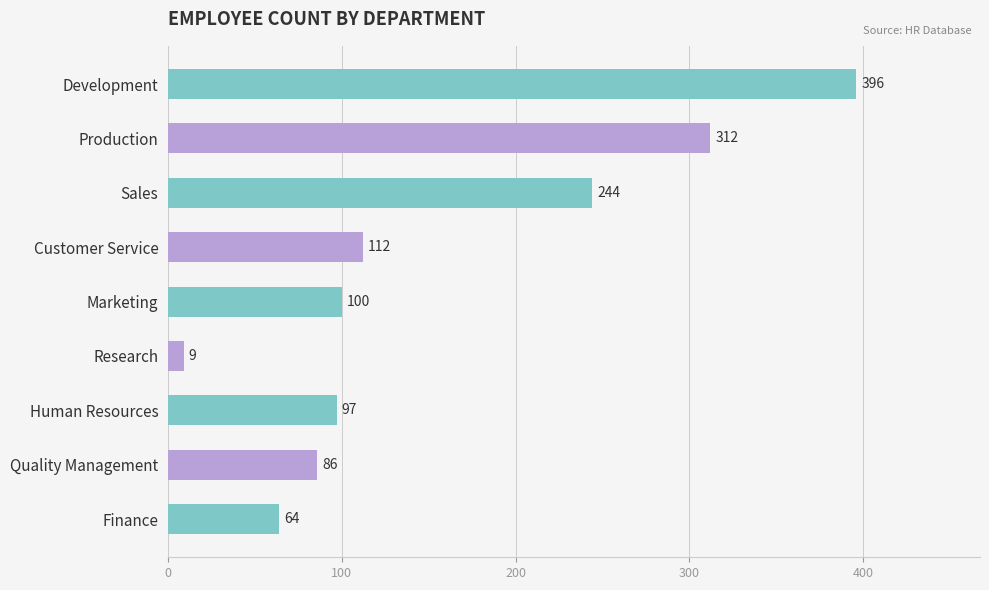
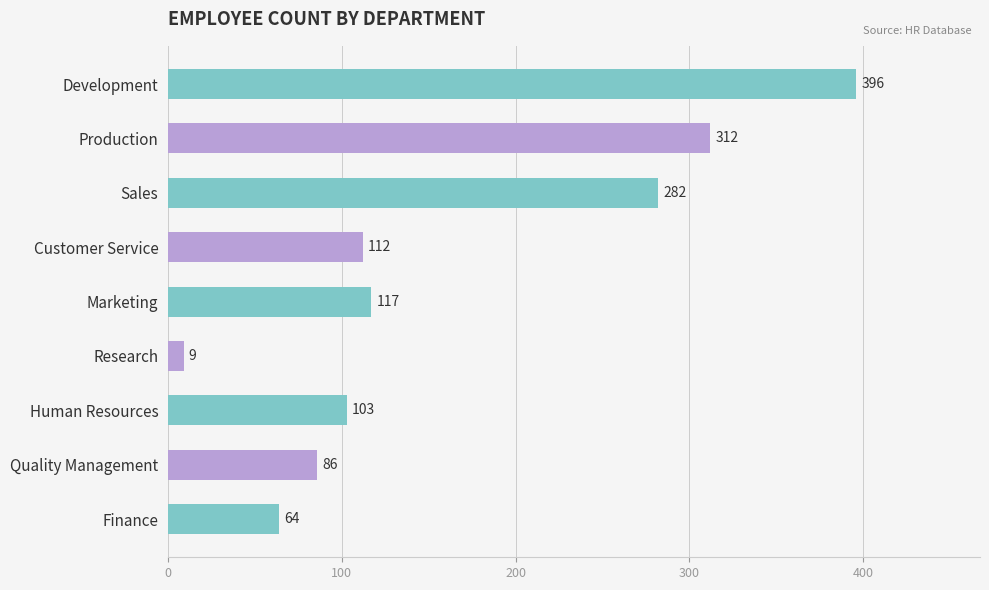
Sales: 244 -> 282
Marketing: 100 -> 117
Human Resources: 97 -> 103
